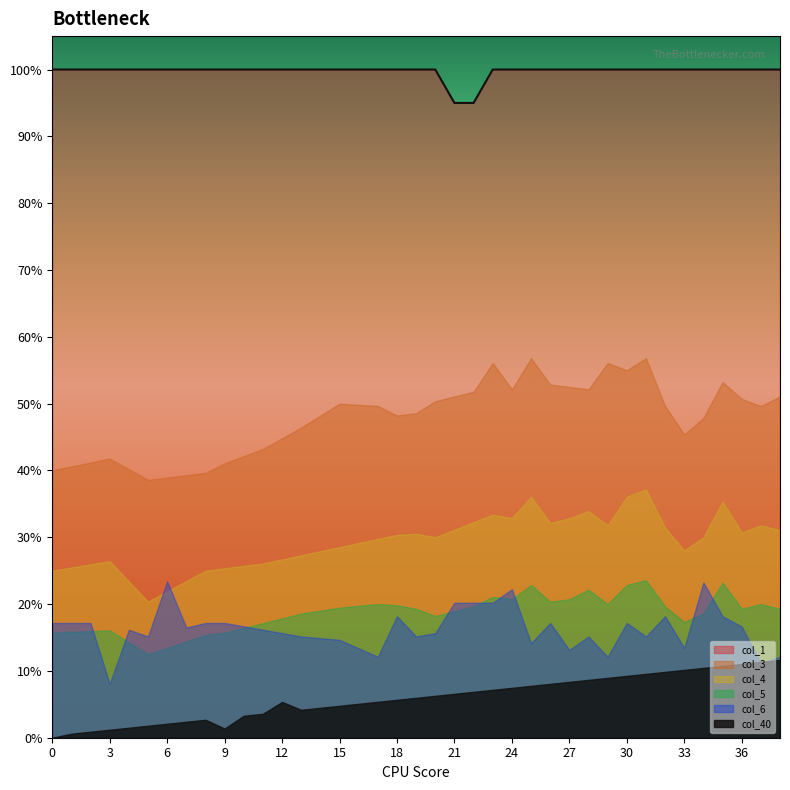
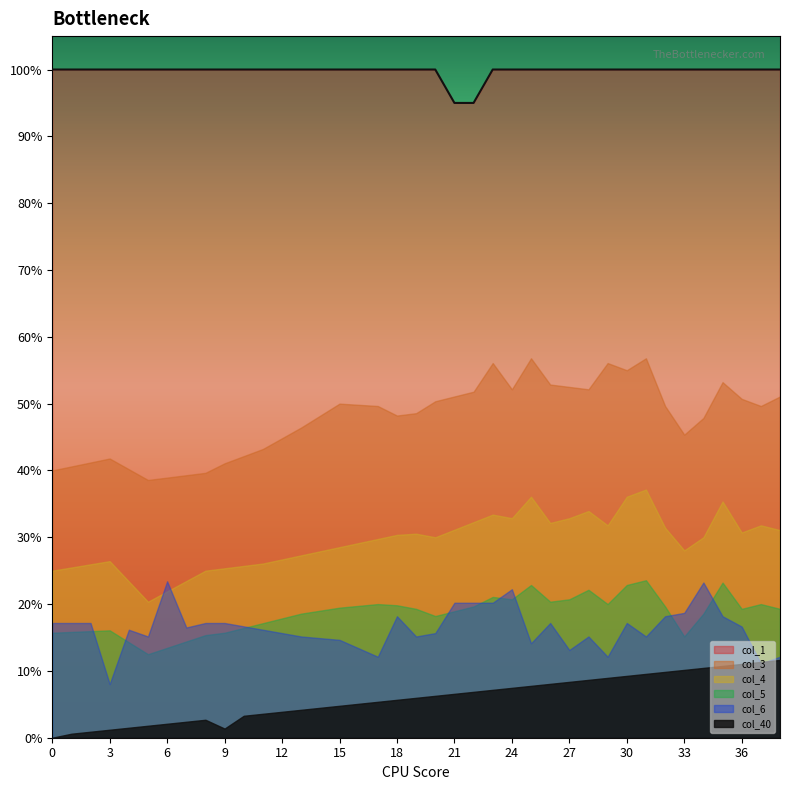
col_40, 12: 5% -> 4%
col_5, 33: 17% -> 15%
col_6, 33: 13% -> 19%
